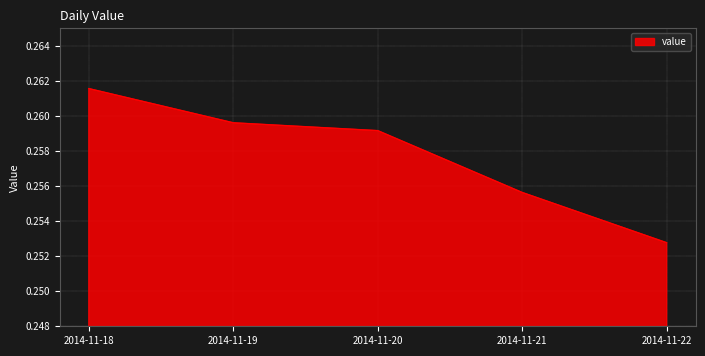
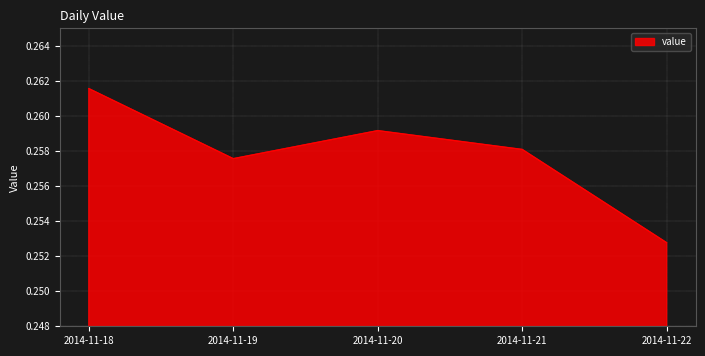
2014-11-19: 0.2596 -> 0.2576
2014-11-21: 0.2556 -> 0.2581
